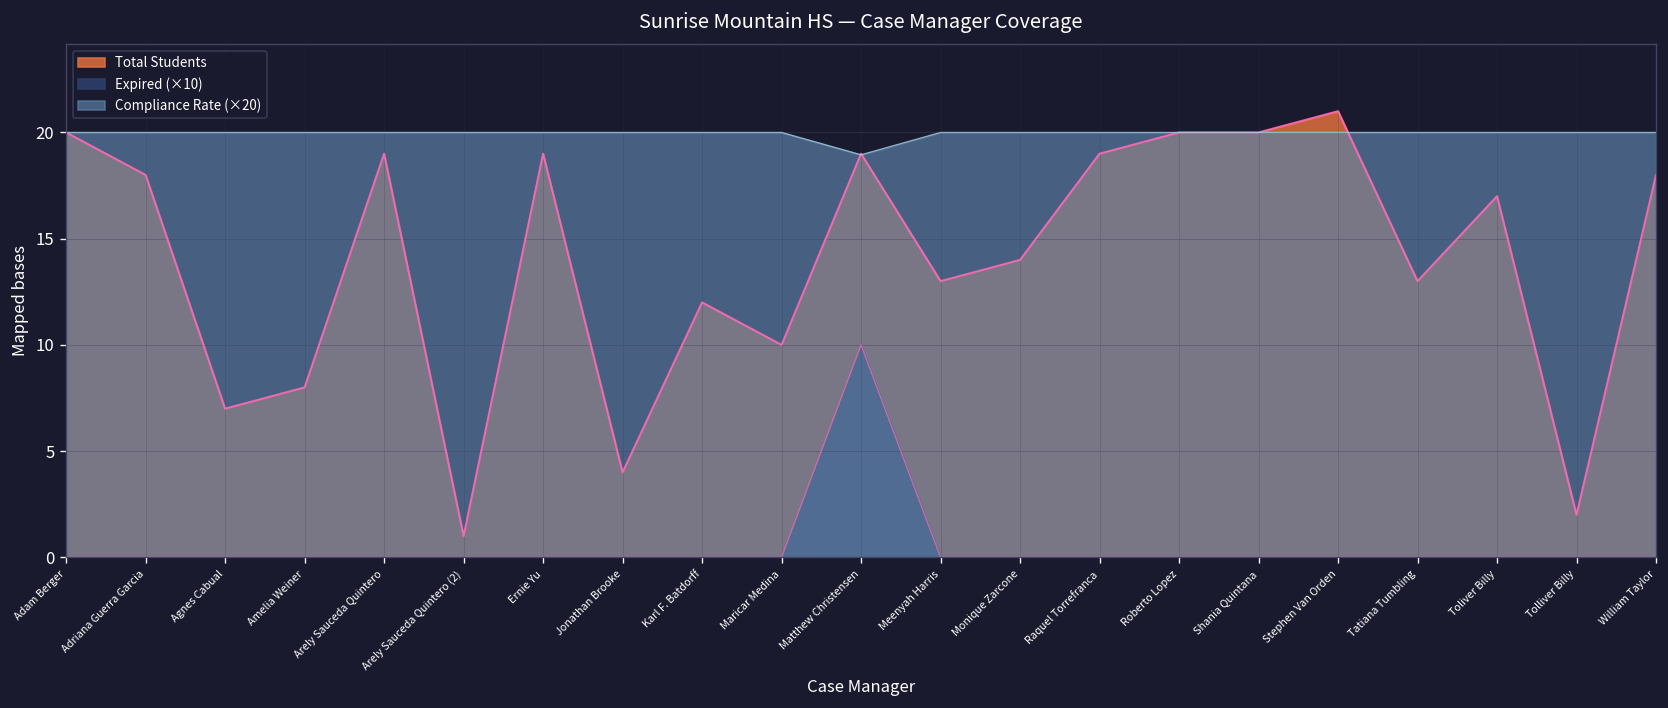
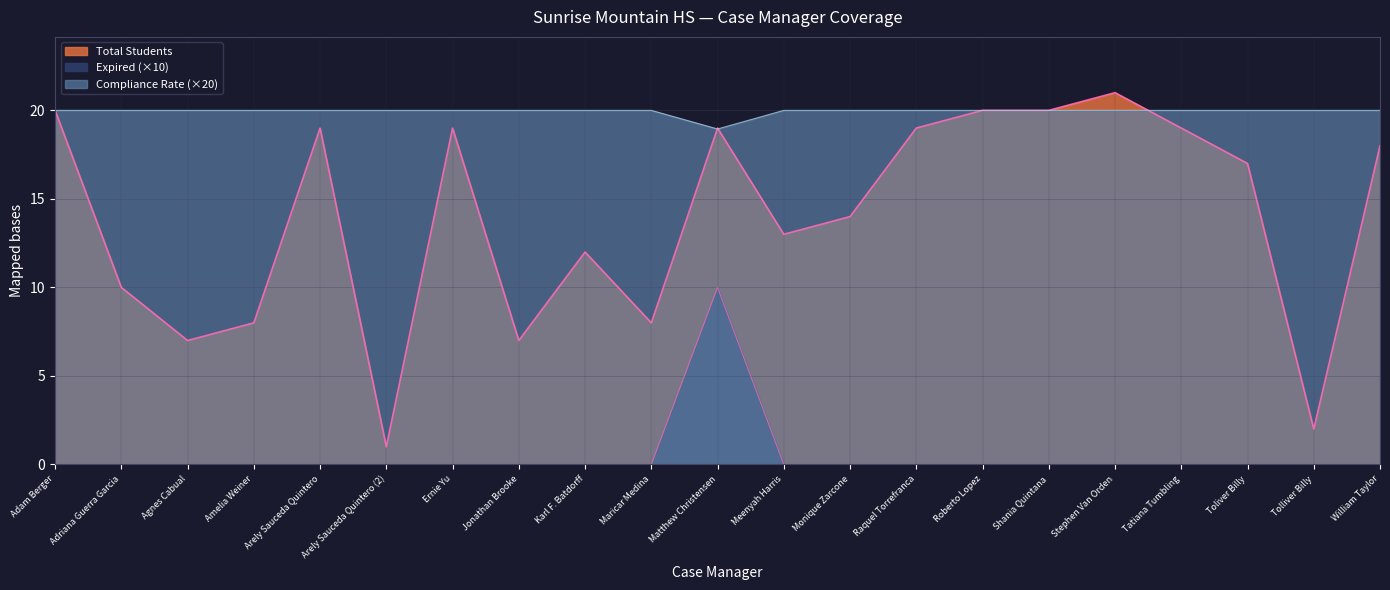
Total Students, Adriana Guerra Garcia: 18 -> 10
Total Students, Jonathan Brooke: 4 -> 7
Total Students, Maricar Medina: 10 -> 8
Total Students, Tatiana Tumbling: 13 -> 19
